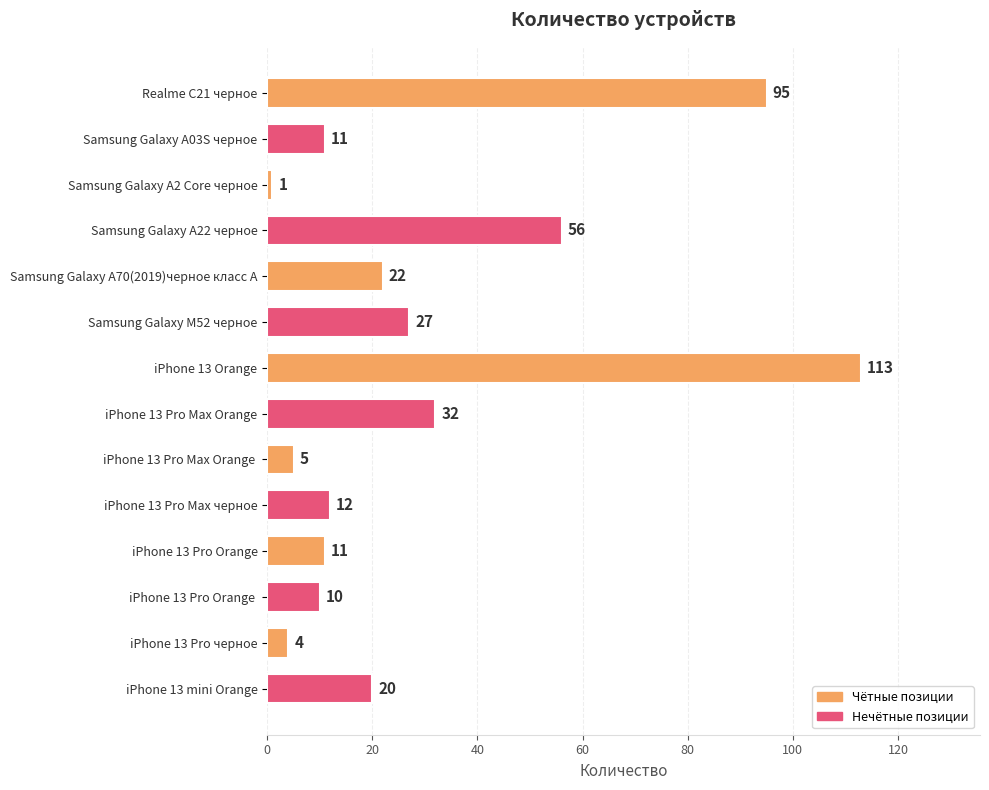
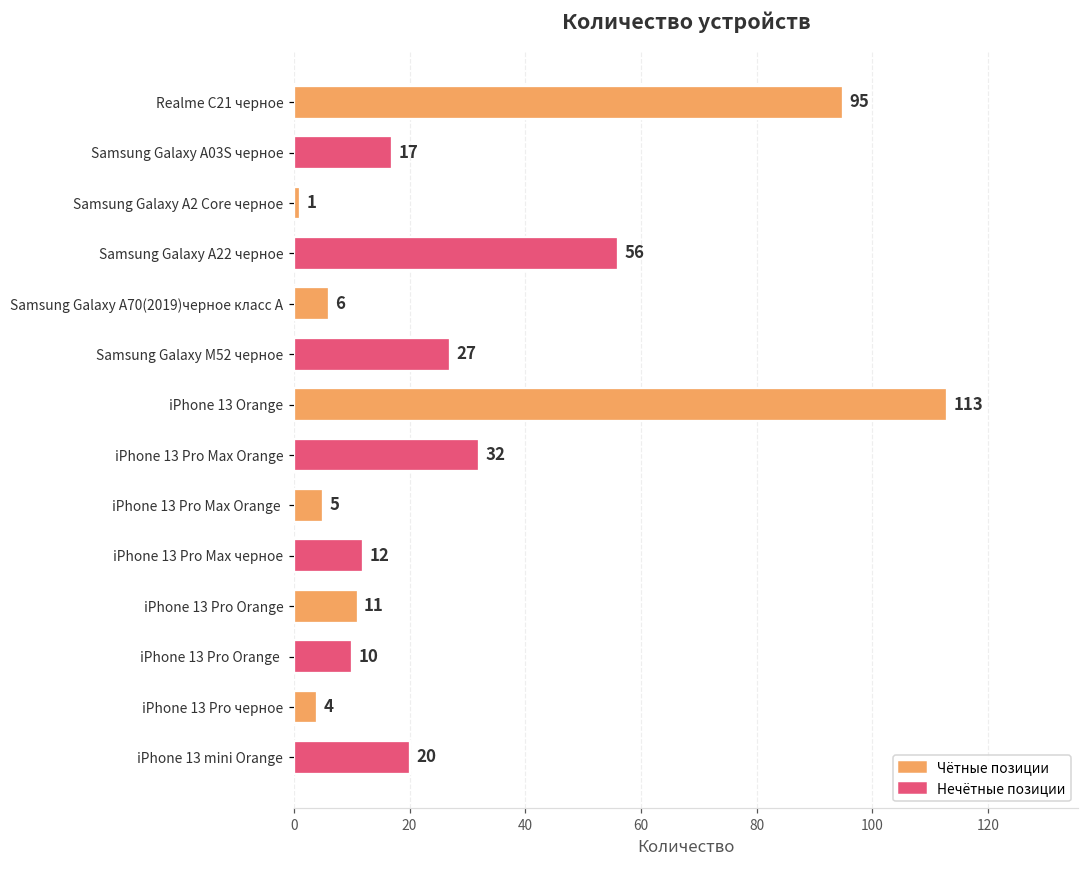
Samsung Galaxy A03S черное: 11 -> 17
Samsung Galaxy A70(2019)черное класс А: 22 -> 6
